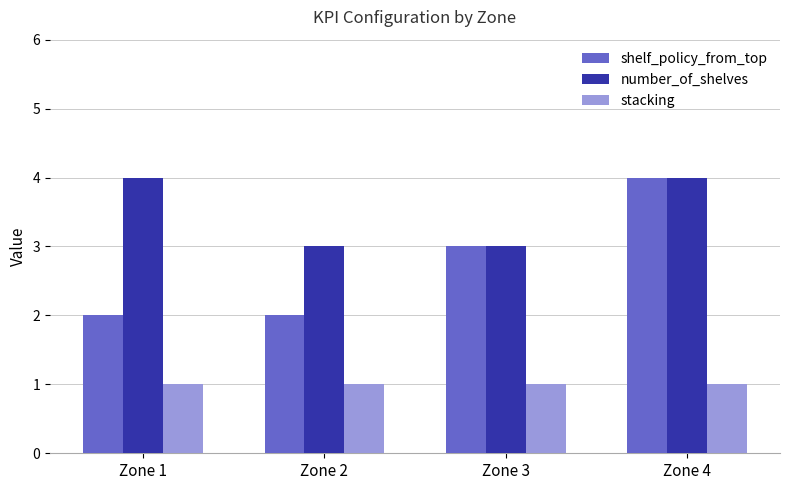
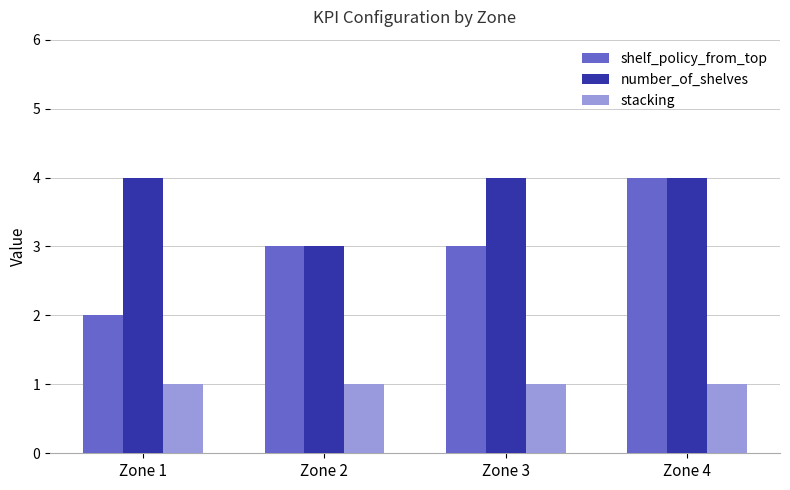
shelf_policy_from_top, Zone 2: 2 -> 3
number_of_shelves, Zone 3: 3 -> 4
